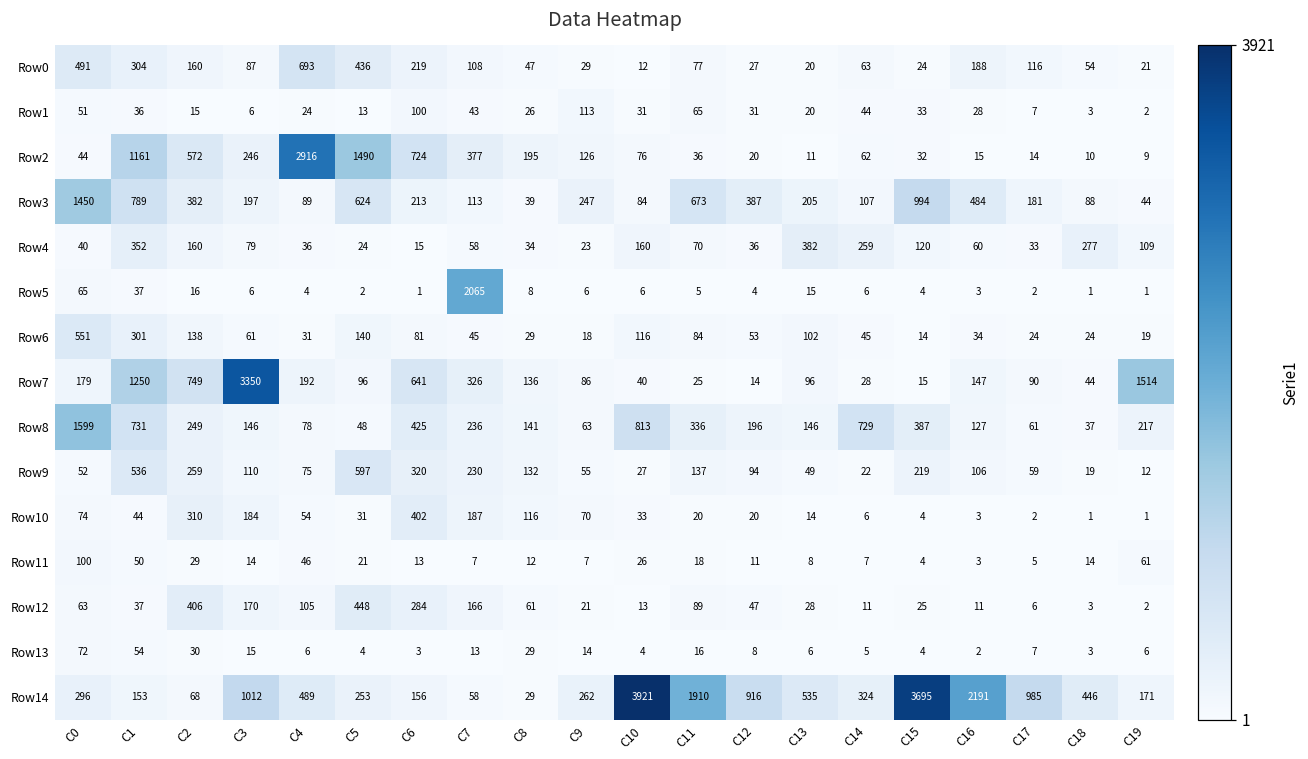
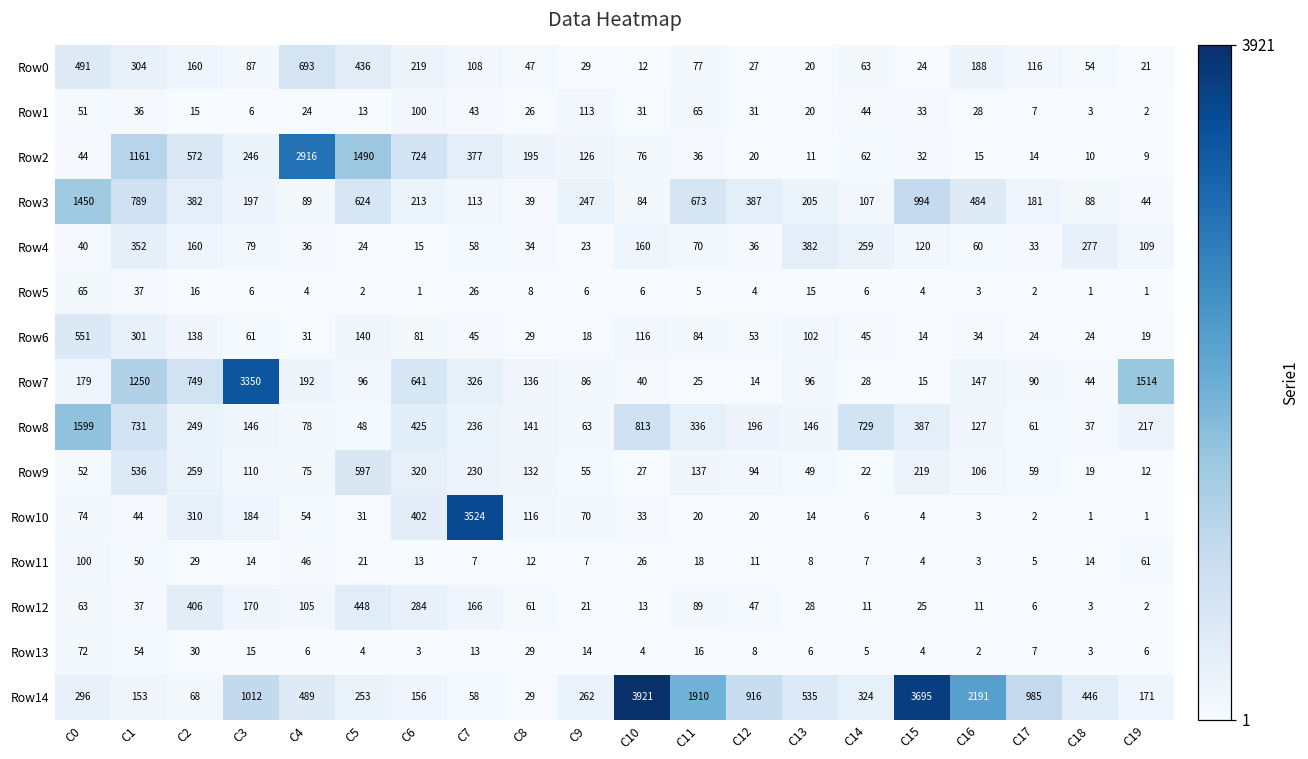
Row5, C7: 2065 -> 26
Row10, C7: 187 -> 3524
